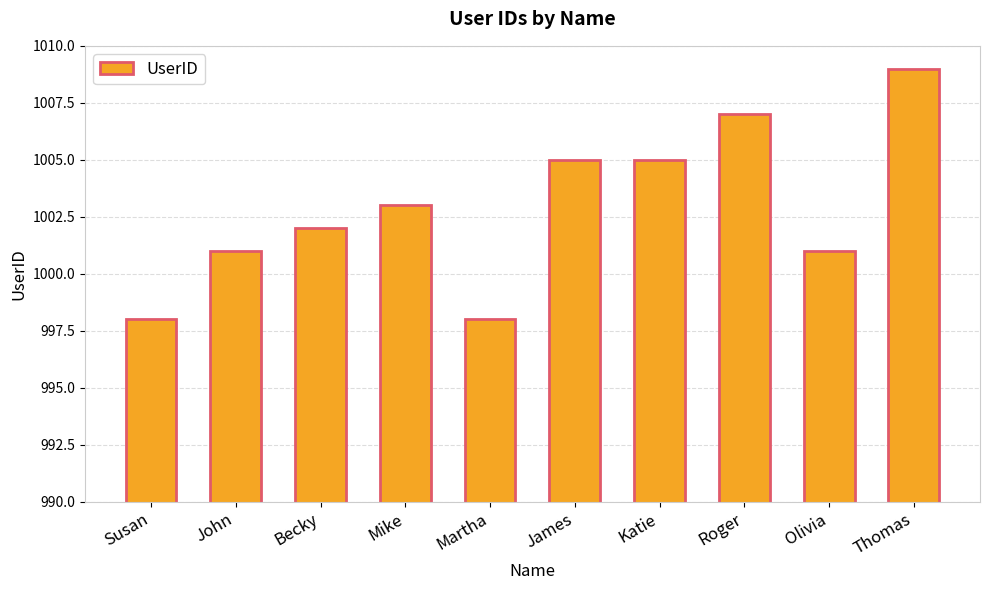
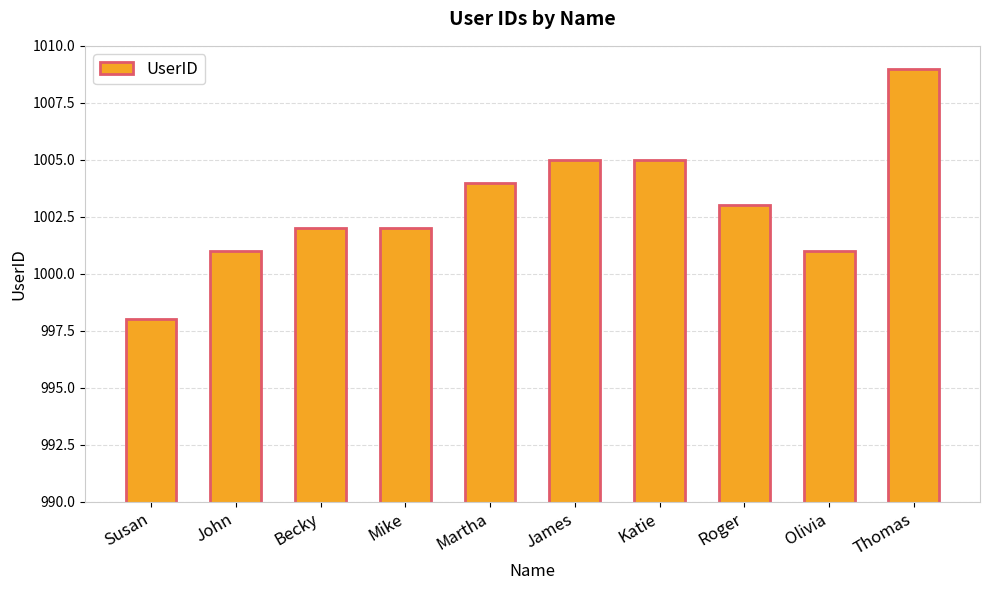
Mike: 1003 -> 1002
Martha: 998 -> 1004
Roger: 1007 -> 1003
